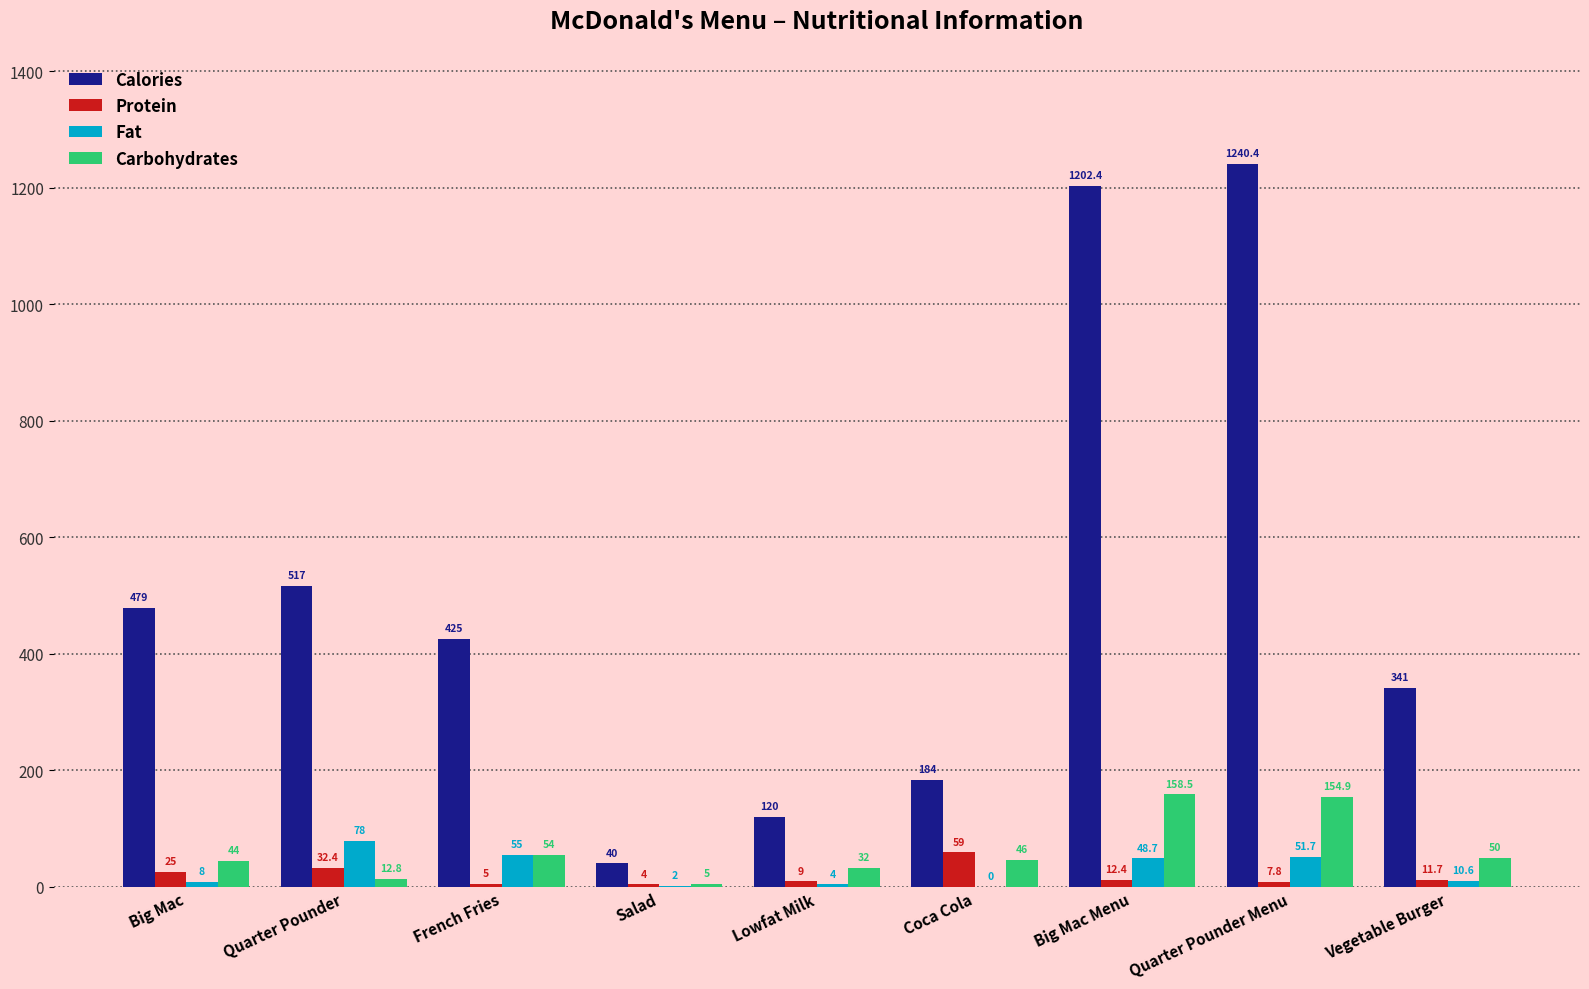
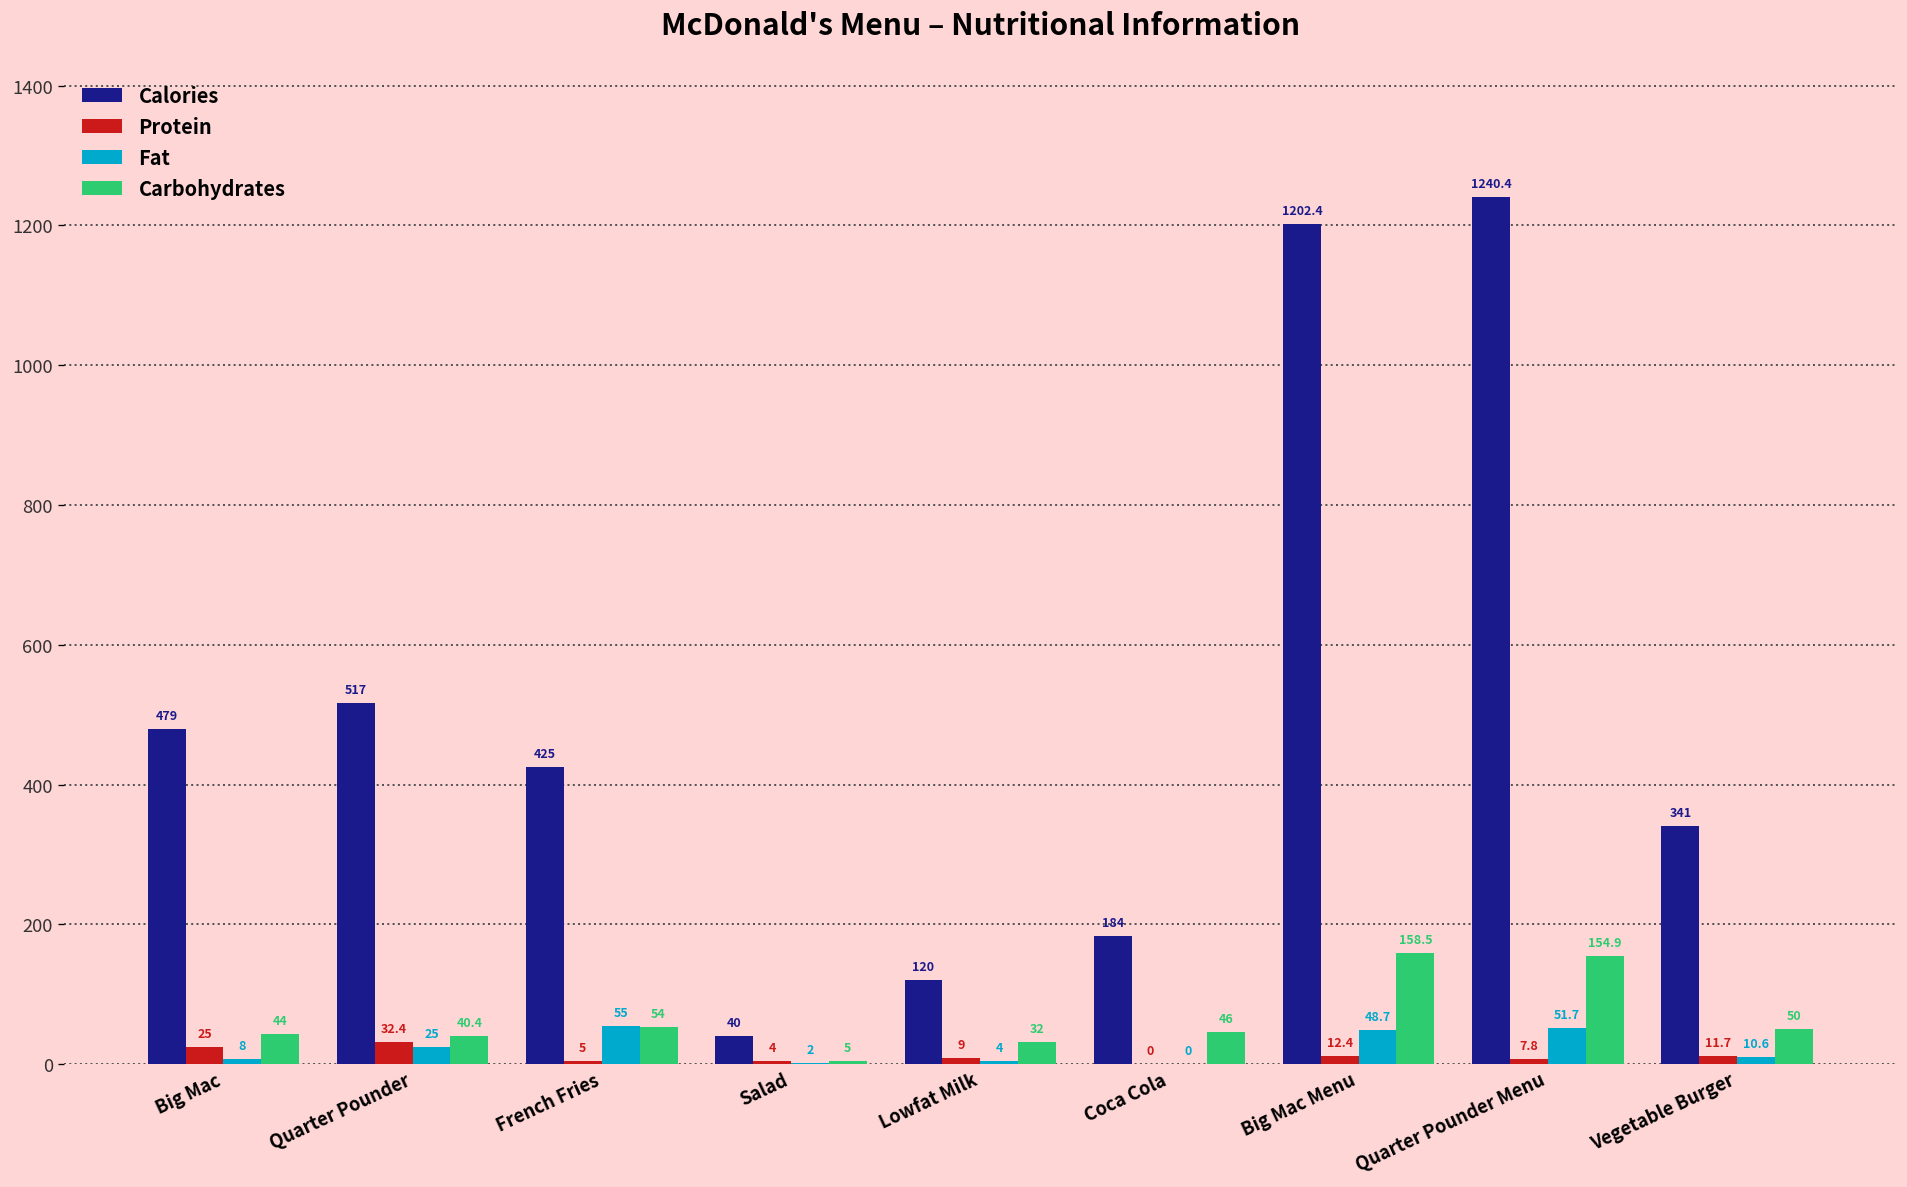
Fat, Quarter Pounder: 78 -> 25
Carbohydrates, Quarter Pounder: 12.8 -> 40.4
Protein, Coca Cola: 59 -> 0
